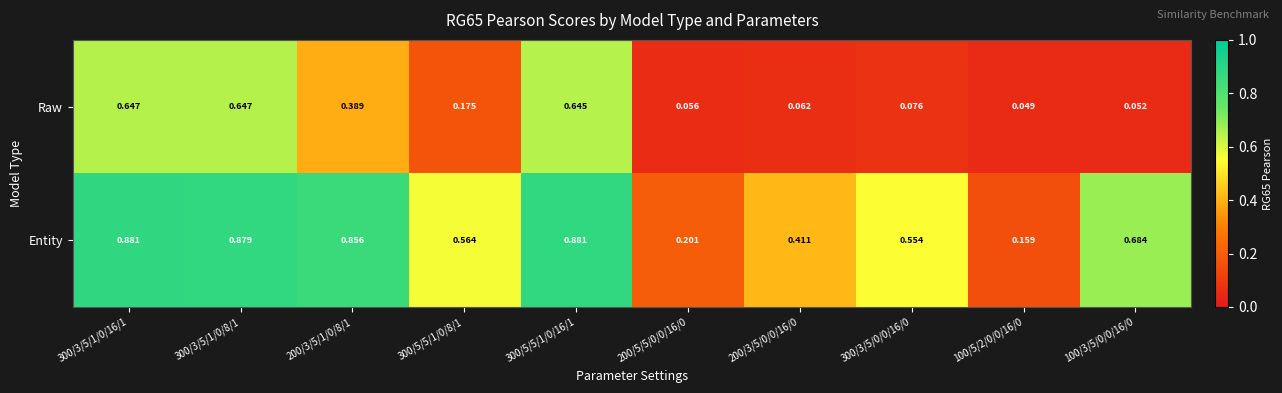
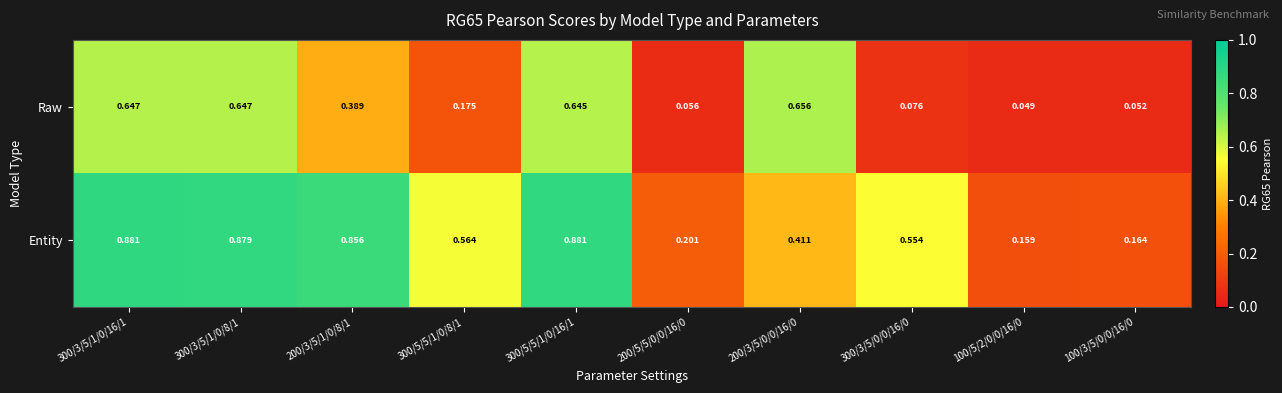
Raw, 200/3/5/0/0/16/0: 0.062 -> 0.656
Entity, 100/3/5/0/0/16/0: 0.684 -> 0.164
